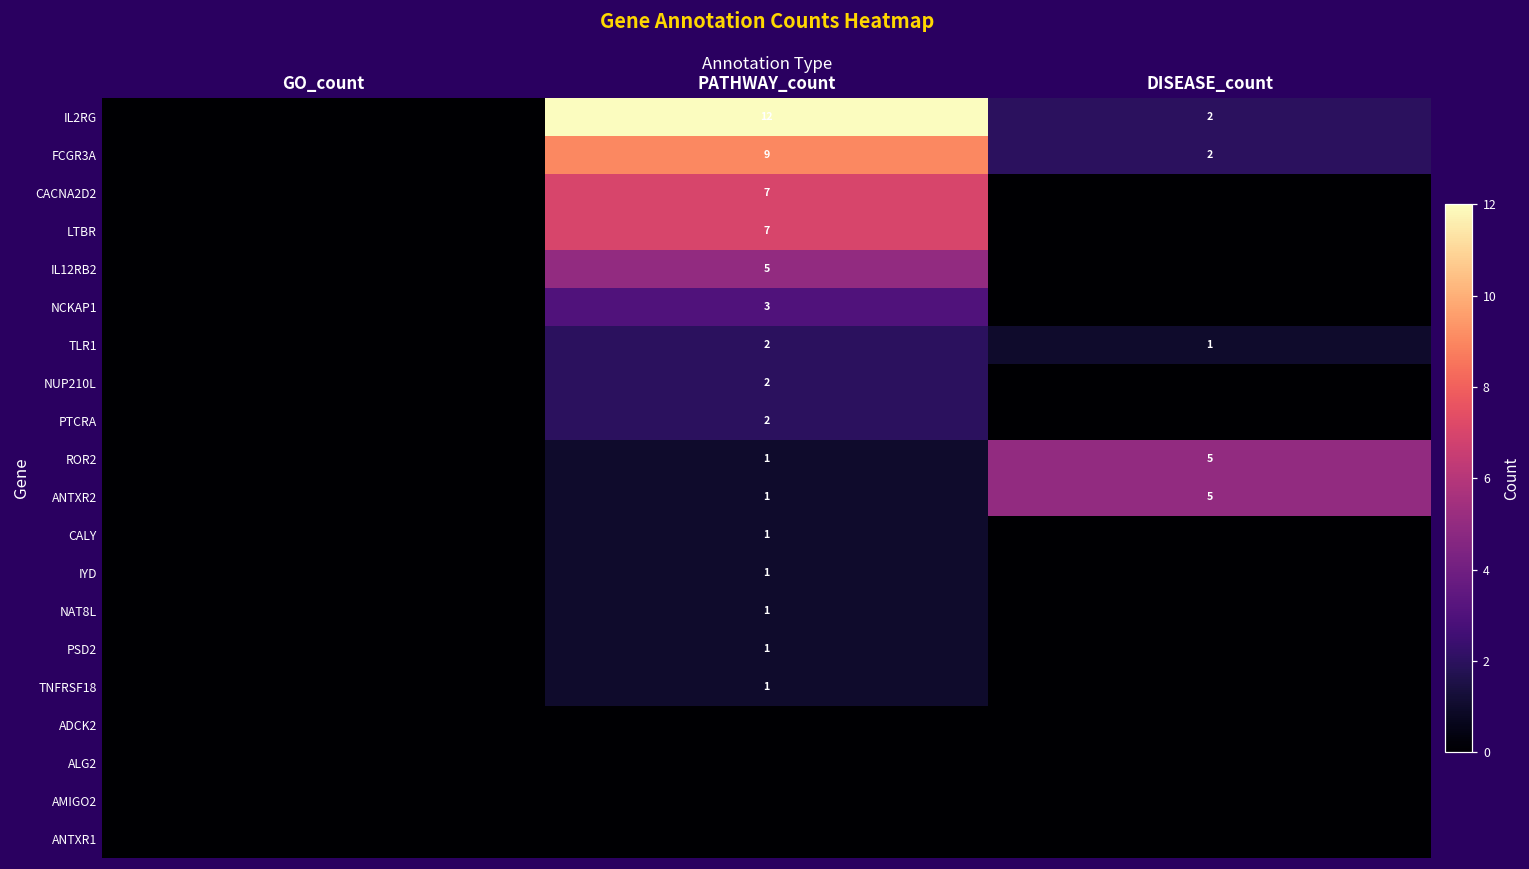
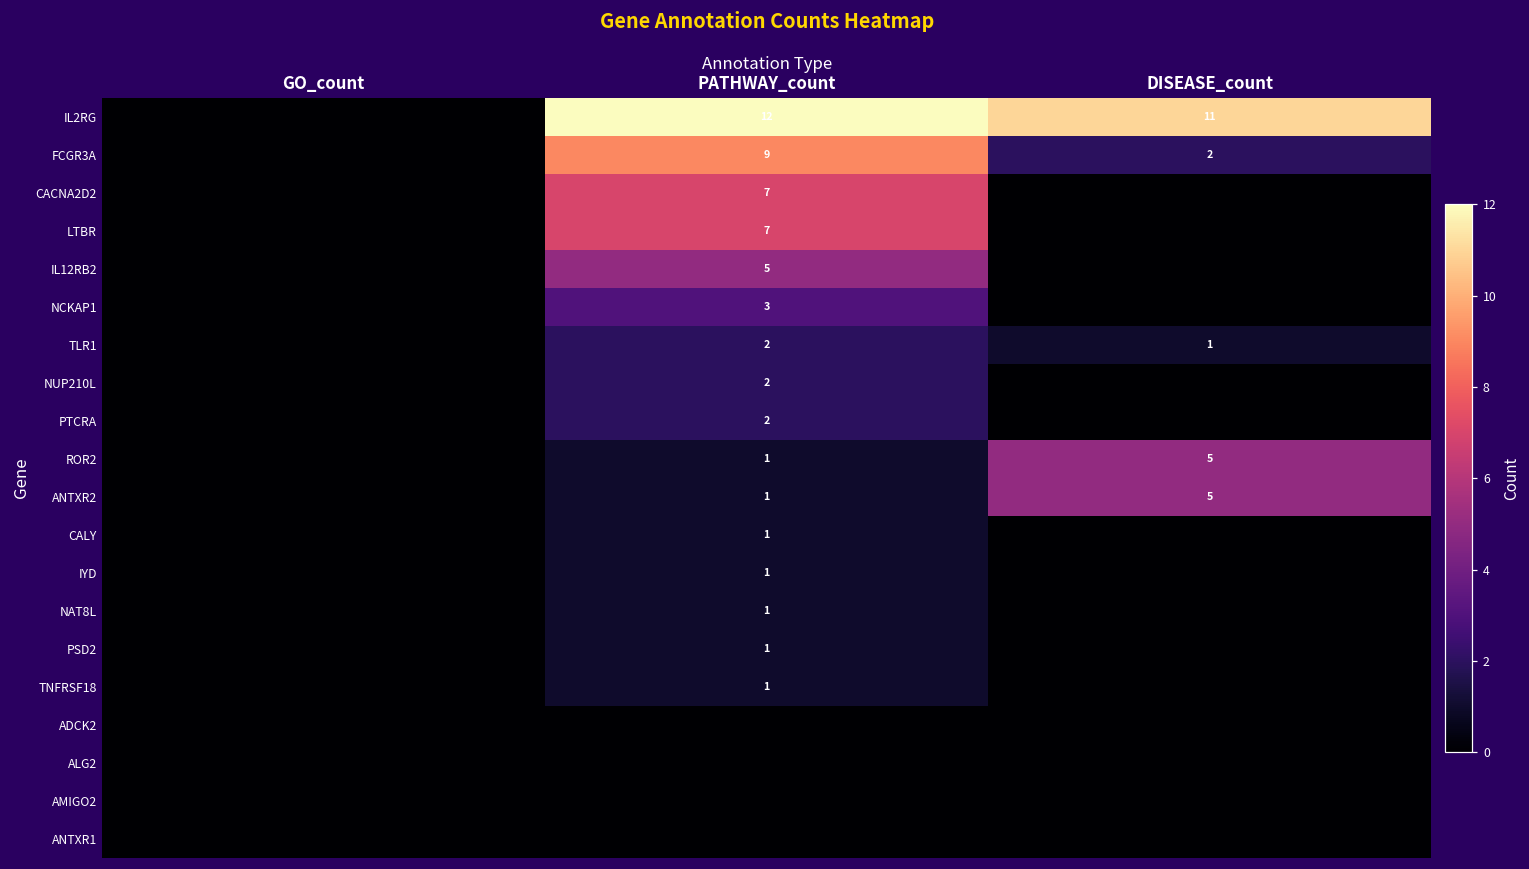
IL2RG, DISEASE_count: 2 -> 11
